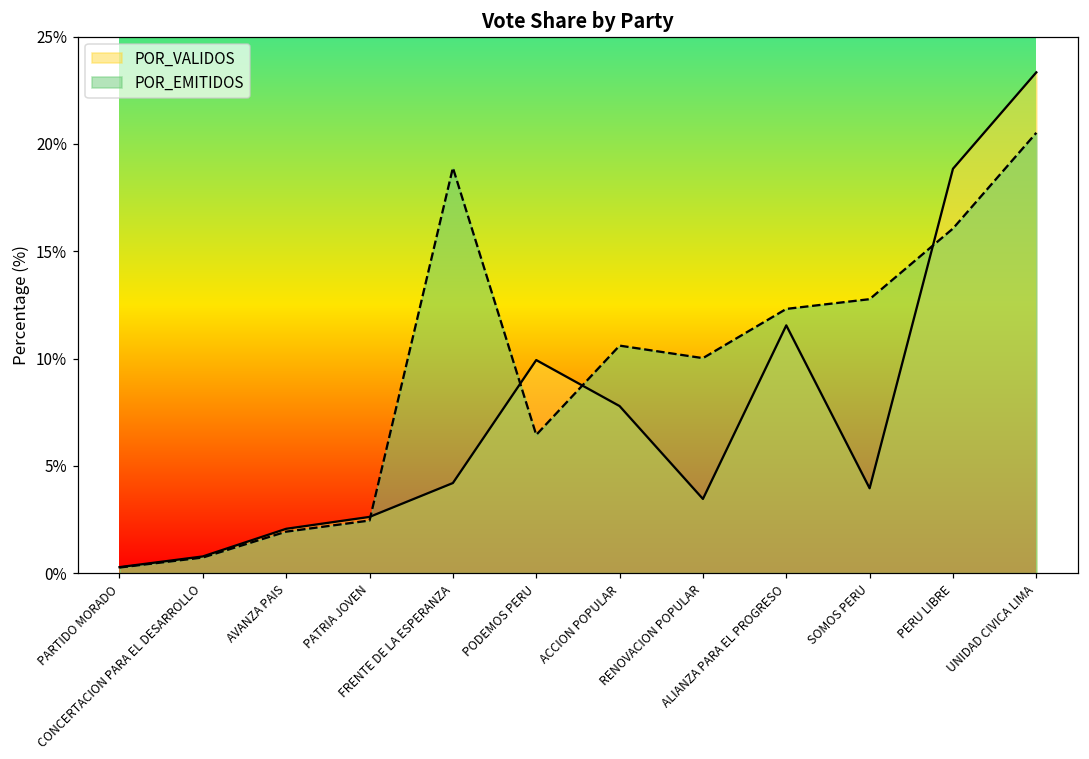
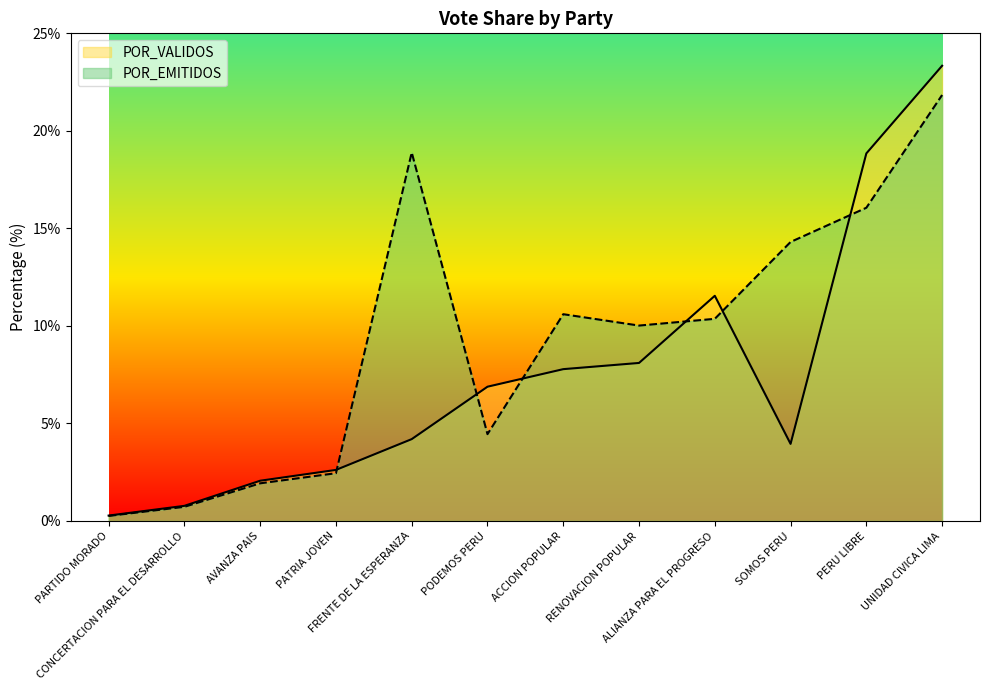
POR_VALIDOS, PODEMOS PERU: 9.9% -> 6.9%
POR_EMITIDOS, PODEMOS PERU: 6.4% -> 4.5%
POR_VALIDOS, RENOVACION POPULAR: 3.5% -> 8.1%
POR_EMITIDOS, ALIANZA PARA EL PROGRESO: 12.3% -> 10.4%
POR_EMITIDOS, SOMOS PERU: 12.8% -> 14.3%
POR_EMITIDOS, UNIDAD CIVICA LIMA: 20.5% -> 21.8%
